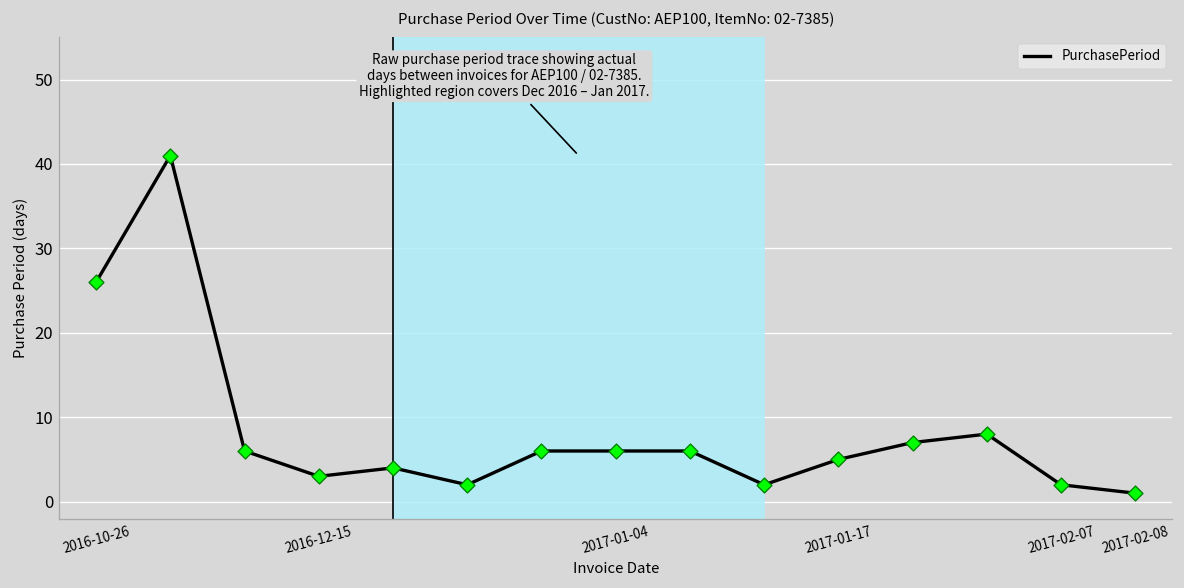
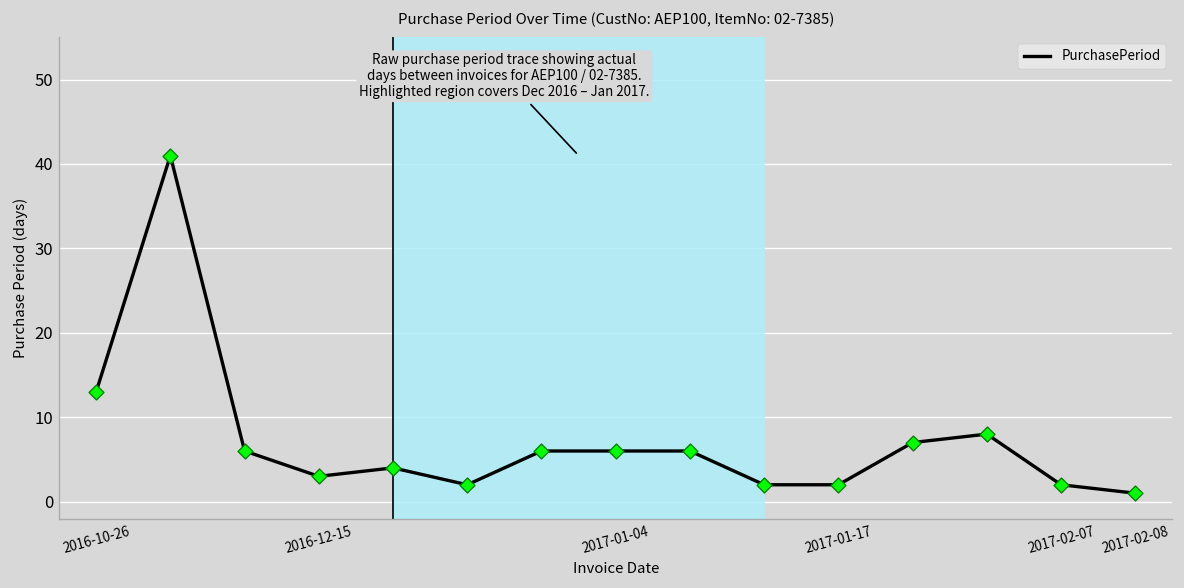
2016-10-26: 26 -> 13
2017-01-17: 5 -> 2
